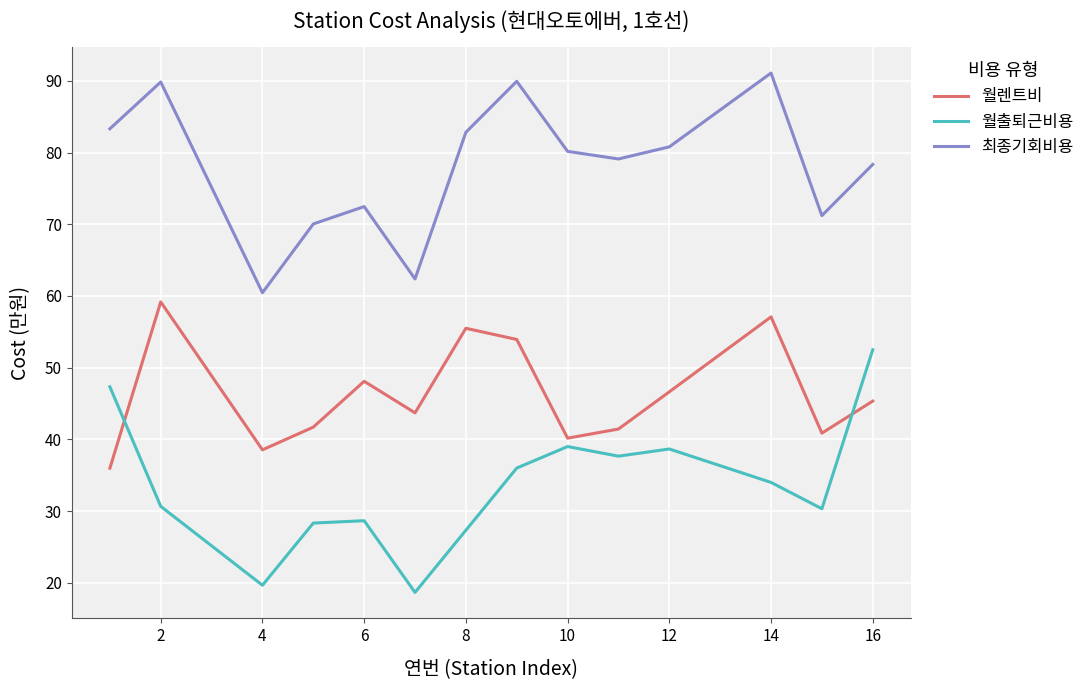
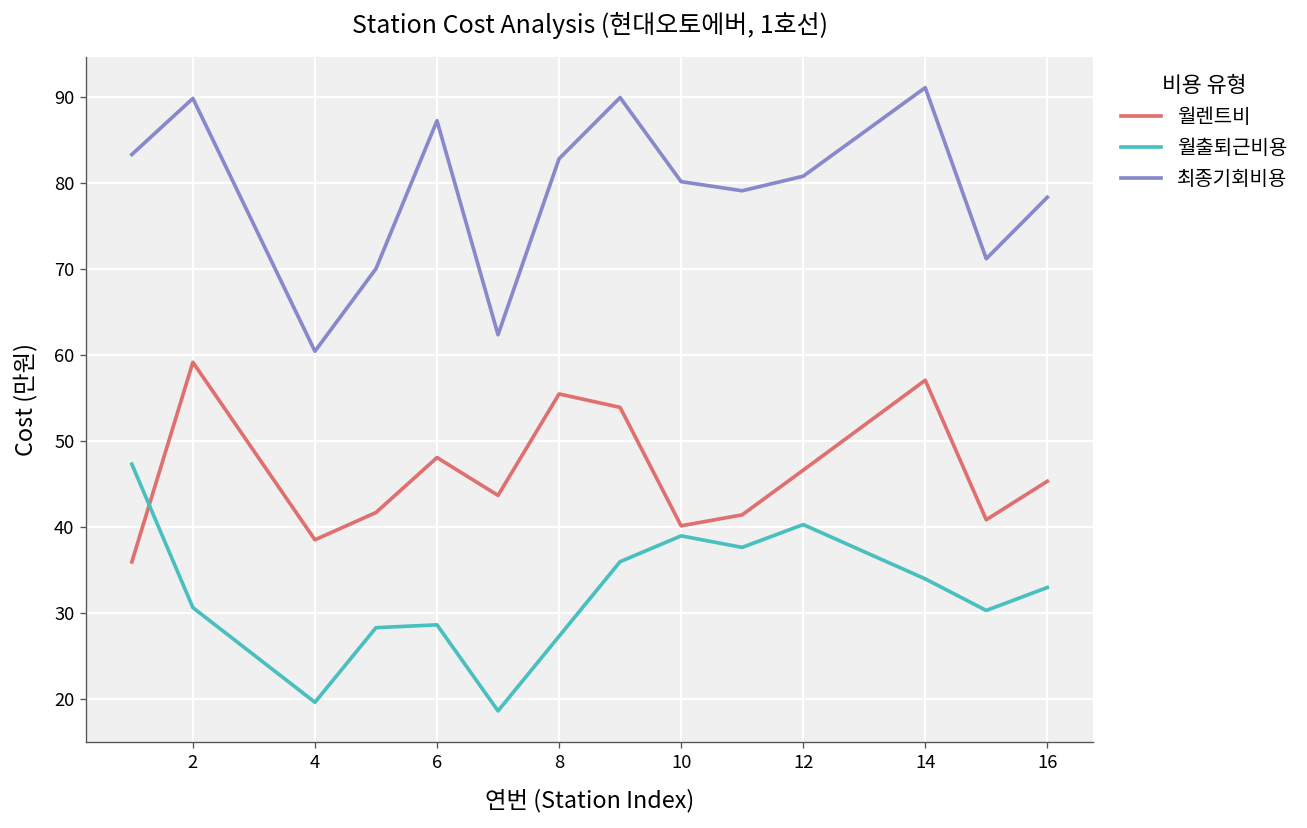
최종기회비용, 6: 72 -> 87
월출퇴근비용, 12: 39 -> 40
월출퇴근비용, 16: 53 -> 33
